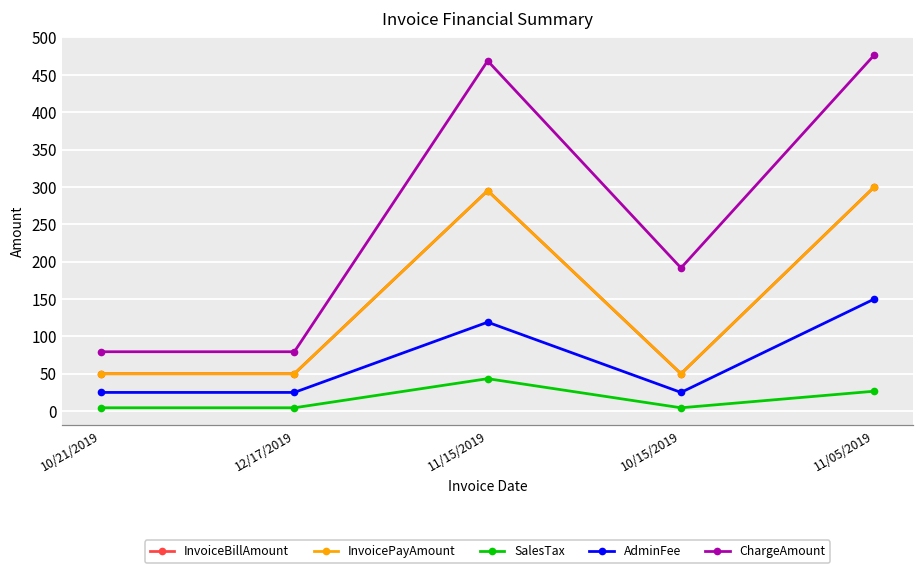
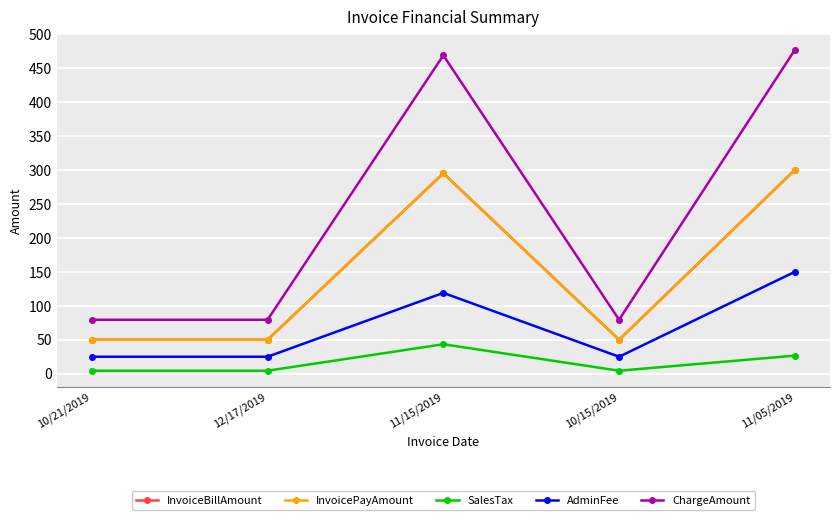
ChargeAmount, 10/15/2019: 190 -> 80
